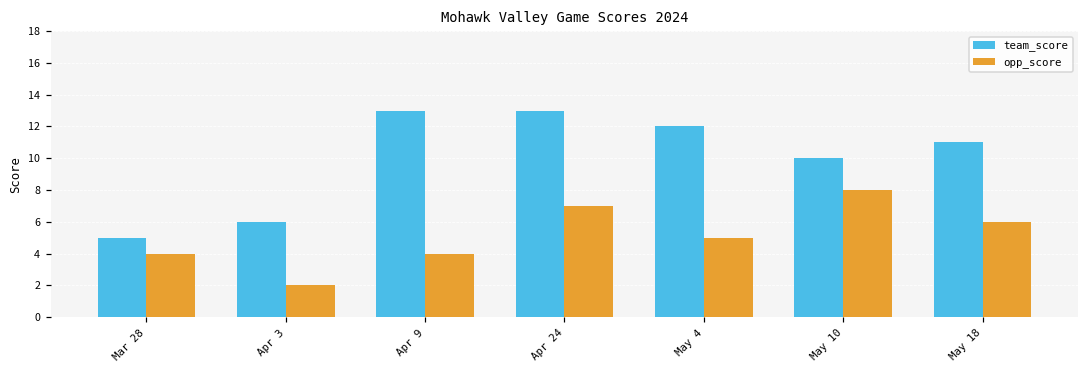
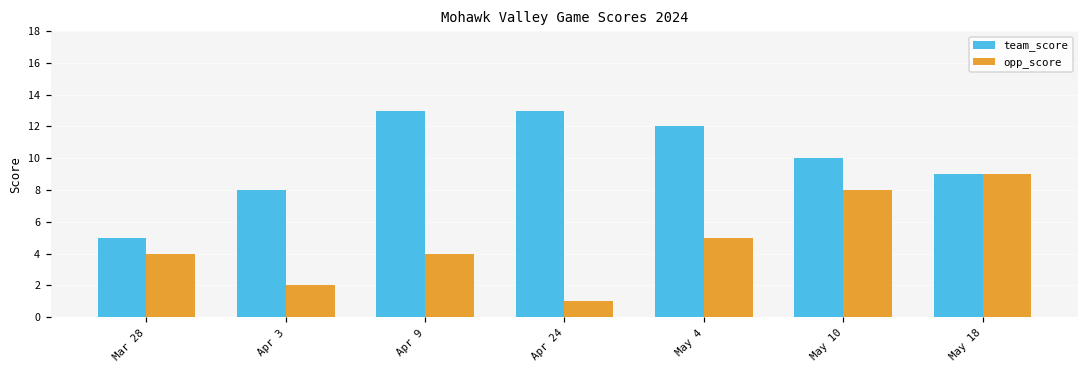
team_score, Apr 3: 6 -> 8
opp_score, Apr 24: 7 -> 1
team_score, May 18: 11 -> 9
opp_score, May 18: 6 -> 9
